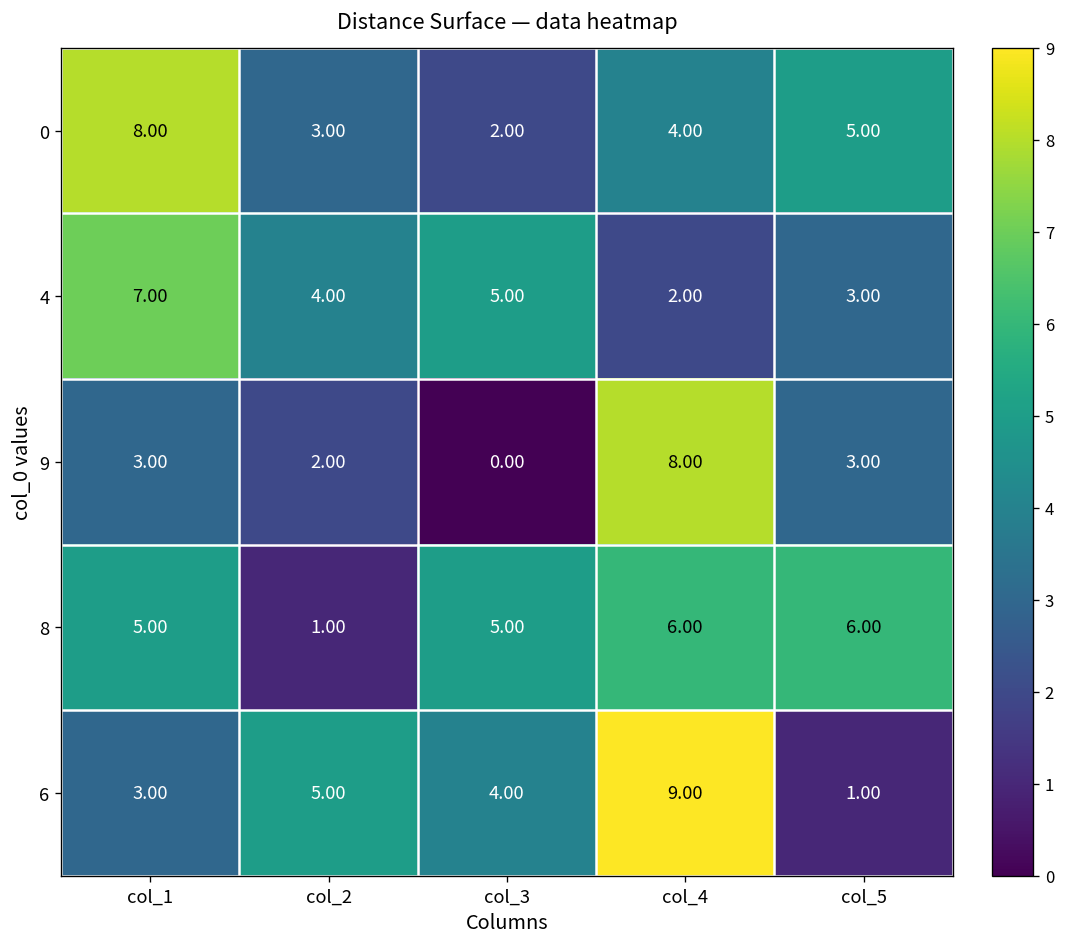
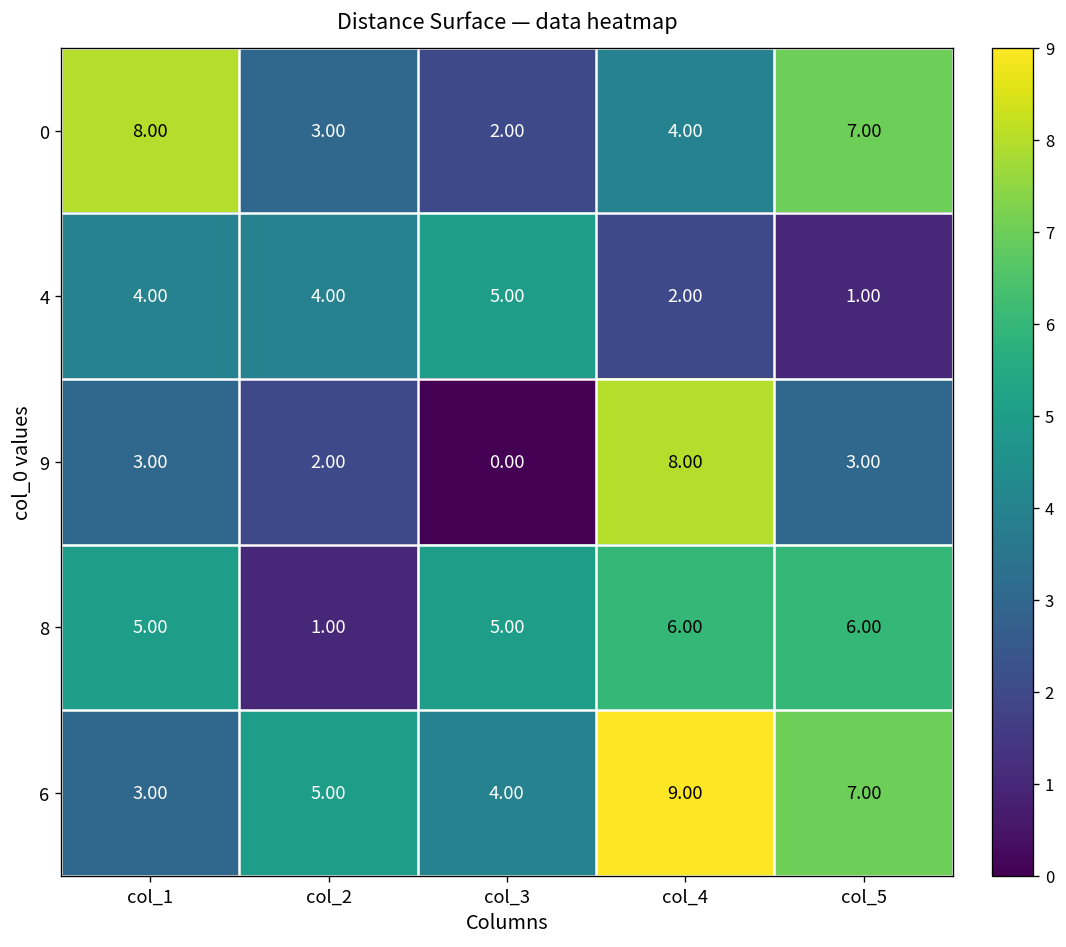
0, col_5: 5.00 -> 7.00
4, col_1: 7.00 -> 4.00
4, col_5: 3.00 -> 1.00
6, col_5: 1.00 -> 7.00
